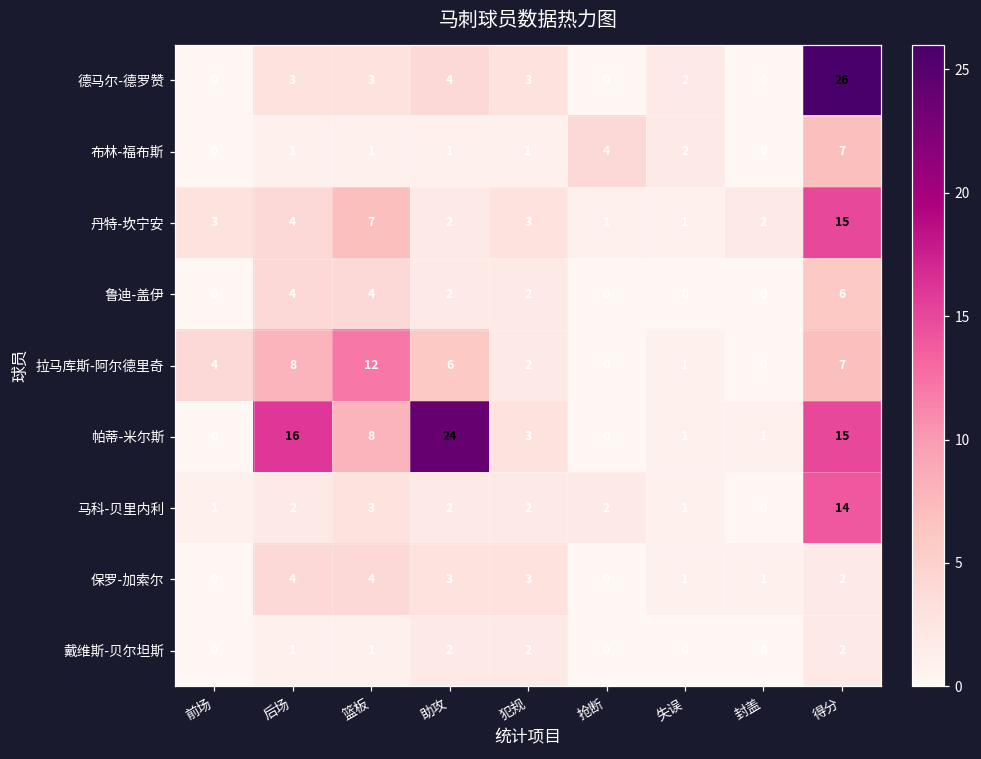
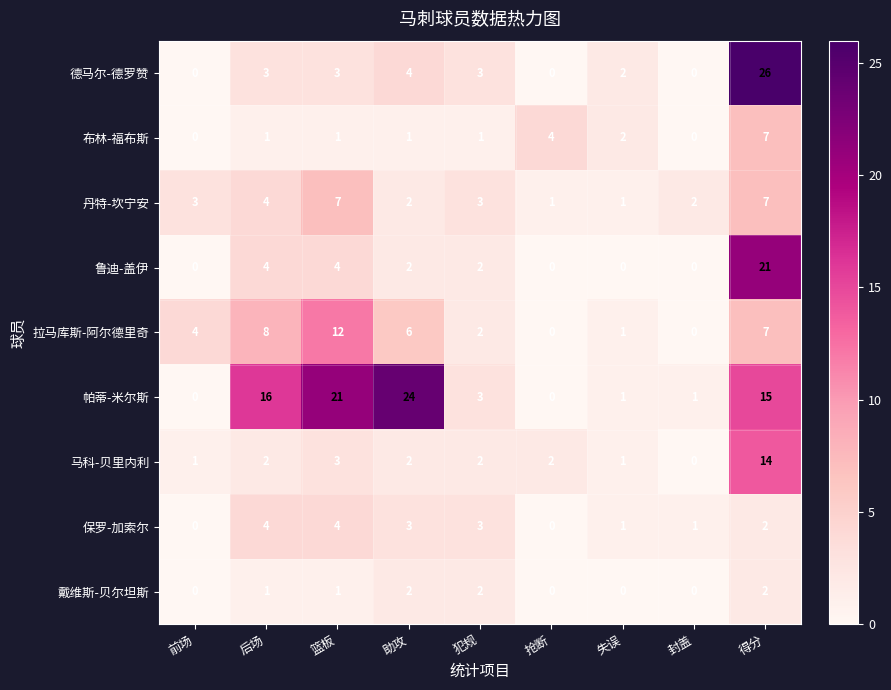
丹特-坎宁安, 得分: 15 -> 7
鲁迪-盖伊, 得分: 6 -> 21
帕蒂-米尔斯, 篮板: 8 -> 21
